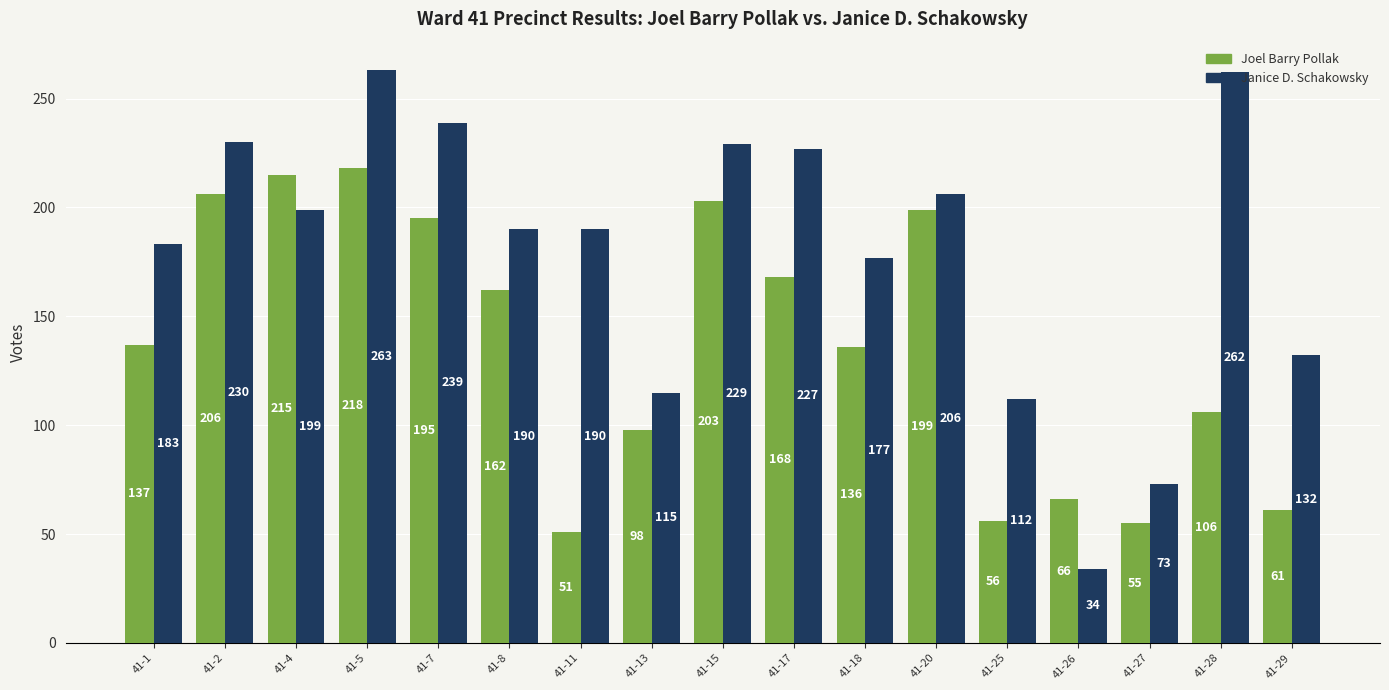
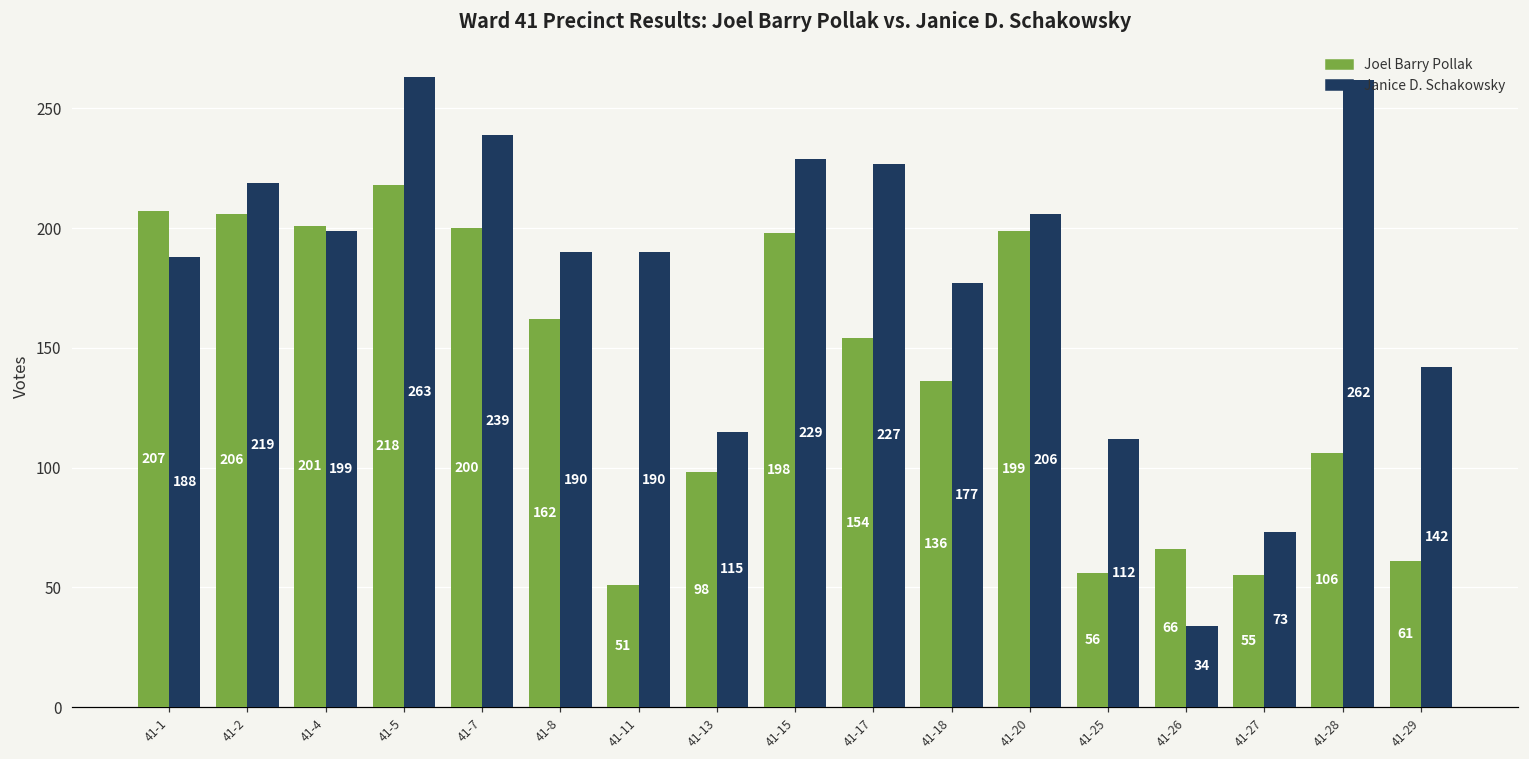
Joel Barry Pollak, 41-1: 137 -> 207
Janice D. Schakowsky, 41-1: 183 -> 188
Janice D. Schakowsky, 41-2: 230 -> 219
Joel Barry Pollak, 41-4: 215 -> 201
Joel Barry Pollak, 41-7: 195 -> 200
Joel Barry Pollak, 41-15: 203 -> 198
Joel Barry Pollak, 41-17: 168 -> 154
Janice D. Schakowsky, 41-29: 132 -> 142
